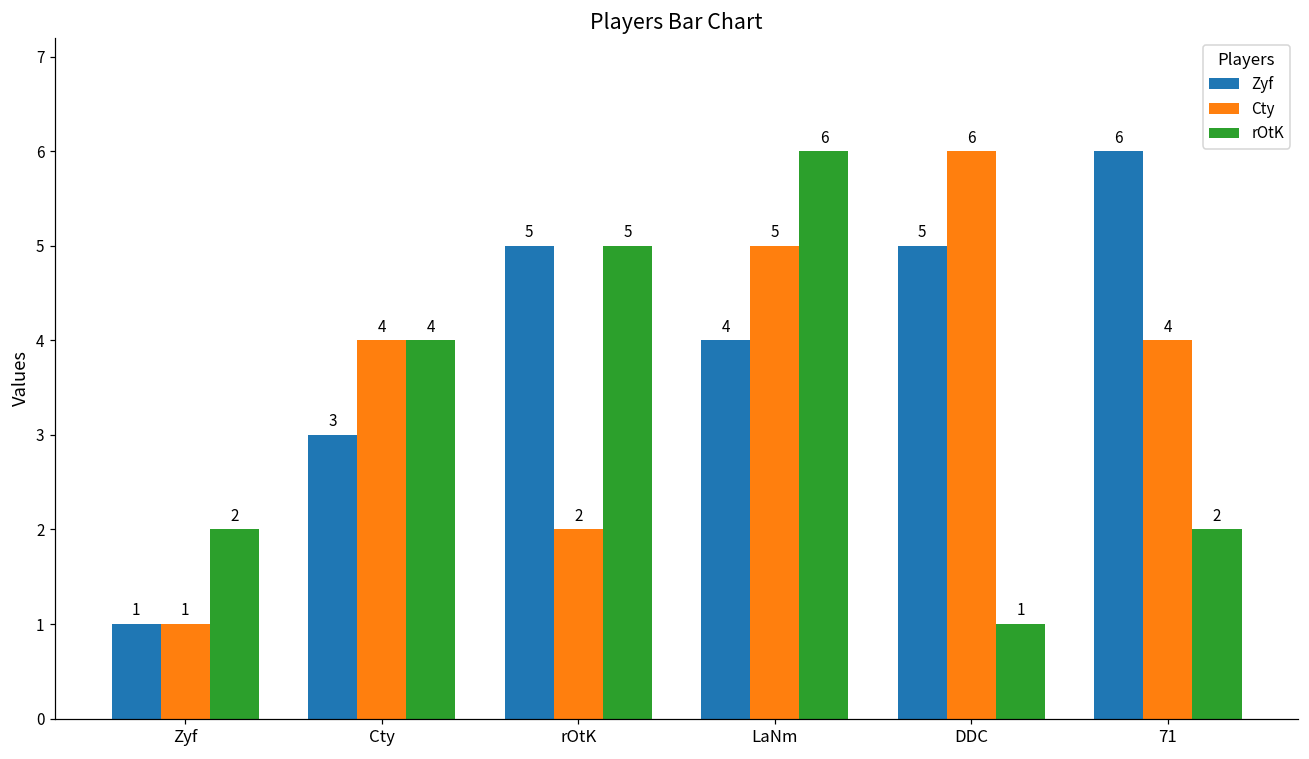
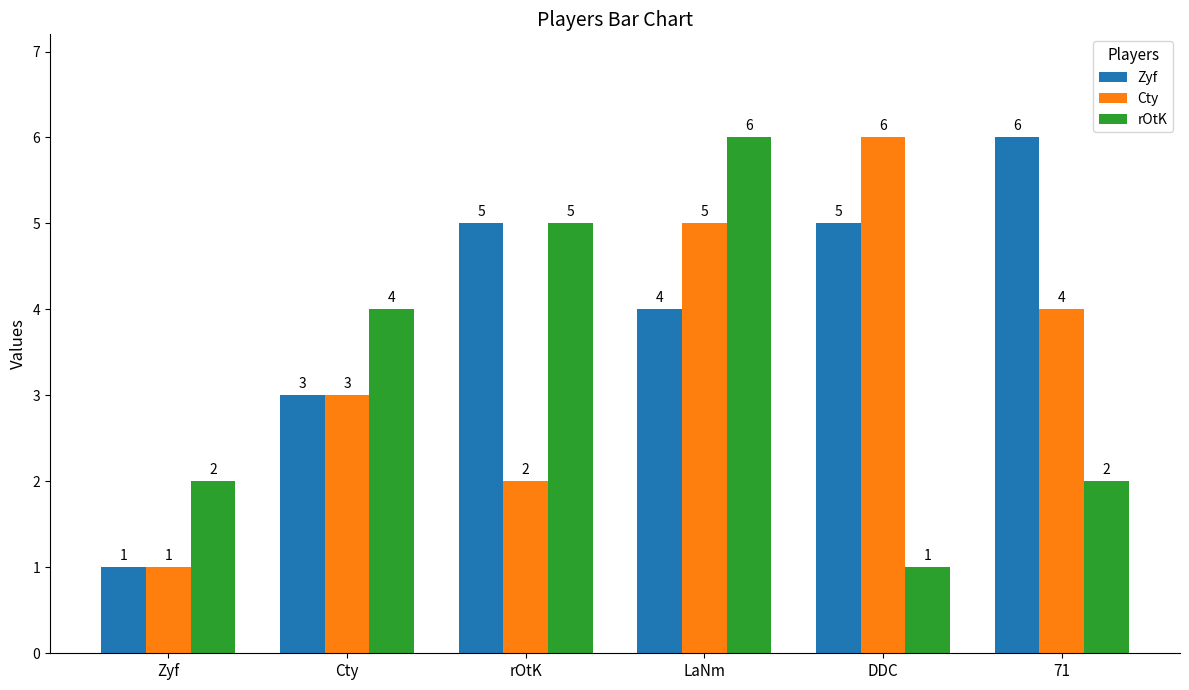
Cty, Cty: 4 -> 3
